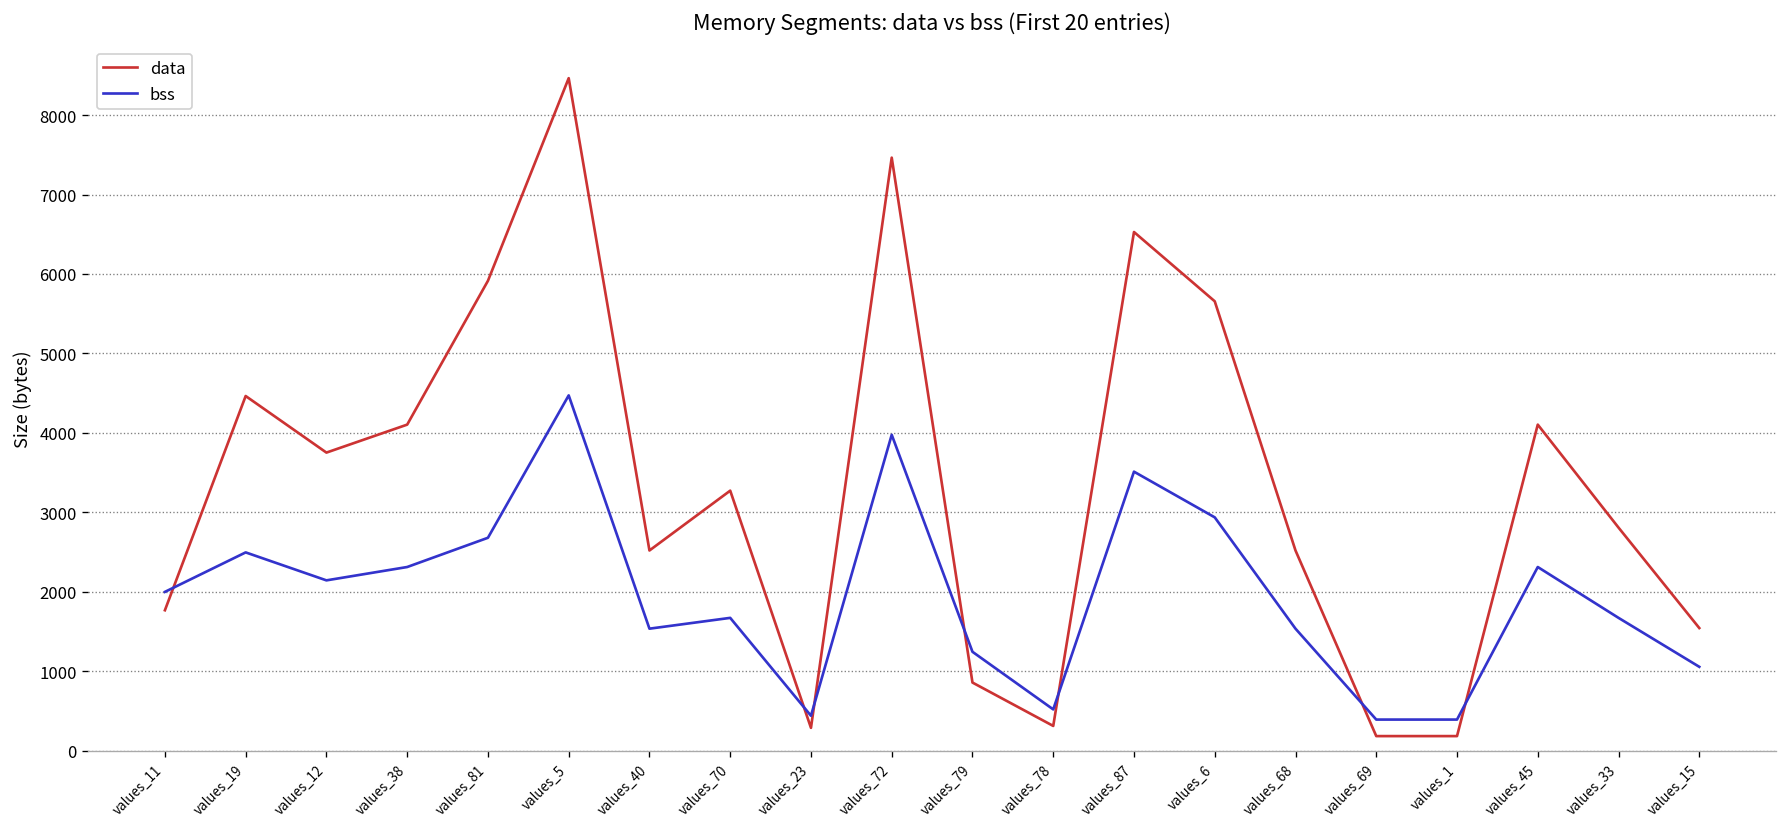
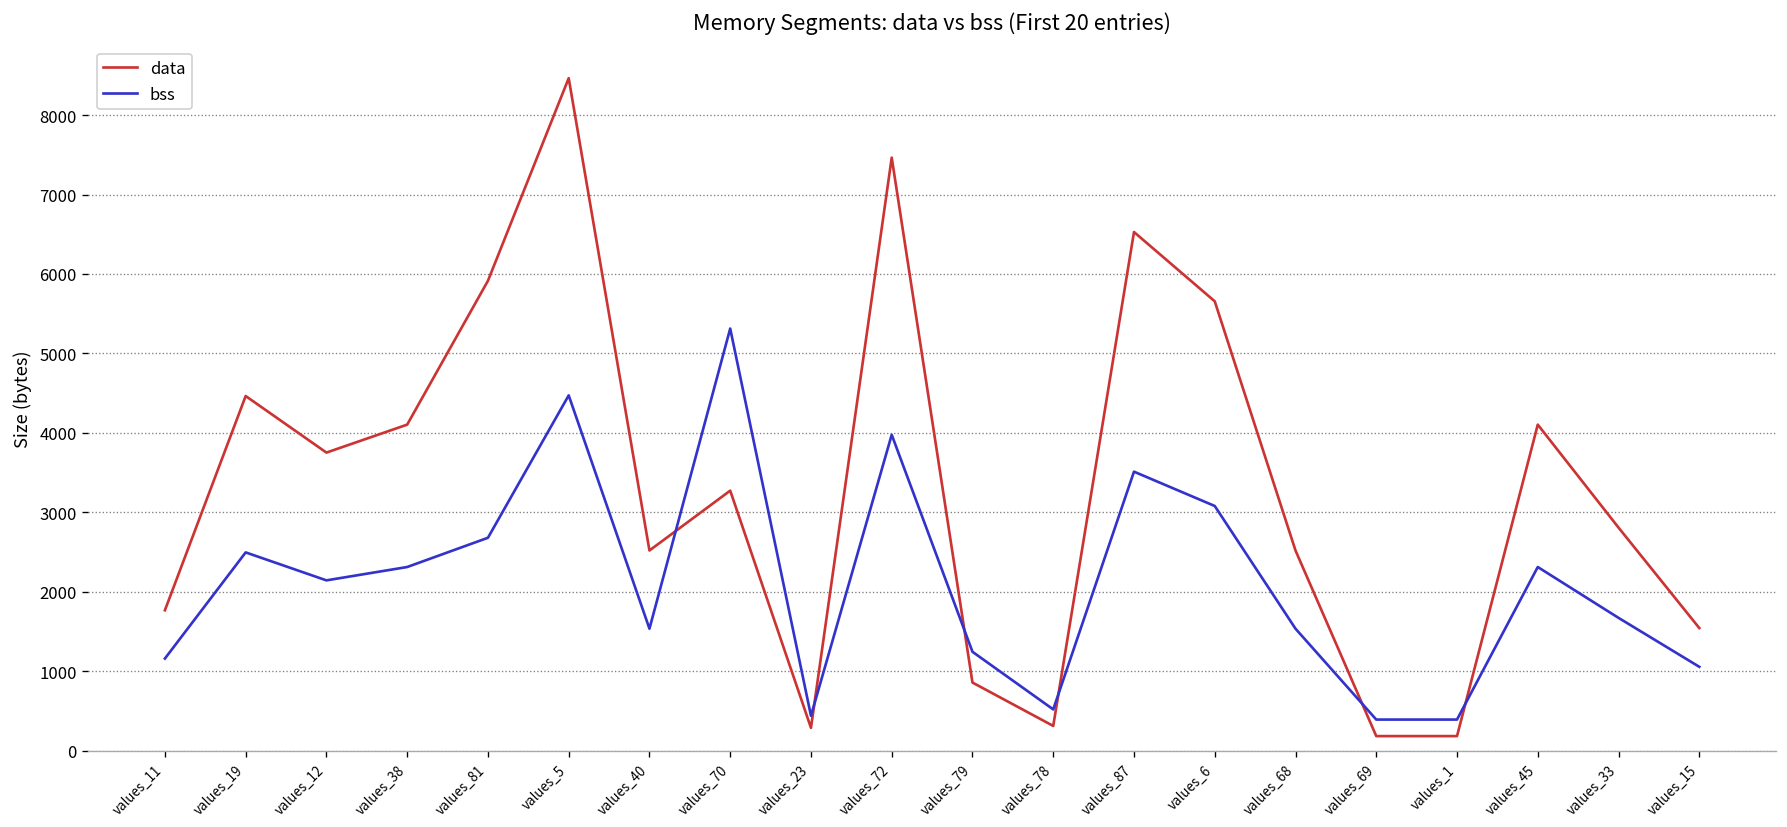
bss, values_11: 2000 -> 1200
bss, values_70: 1700 -> 5300
bss, values_6: 2900 -> 3100
